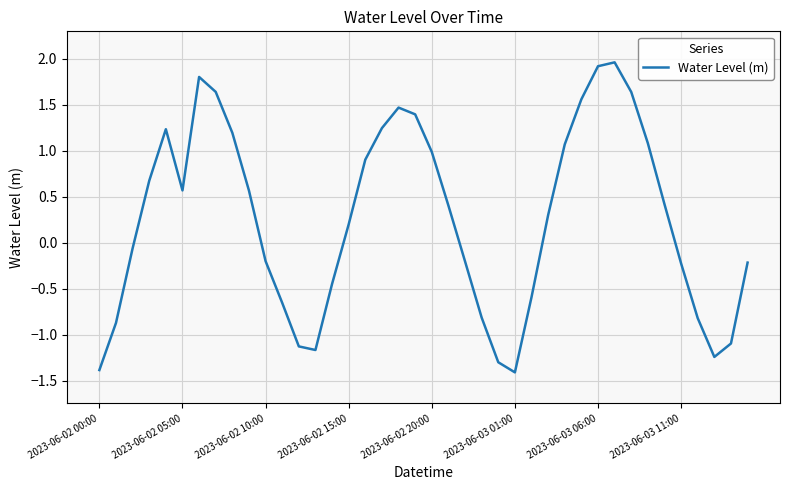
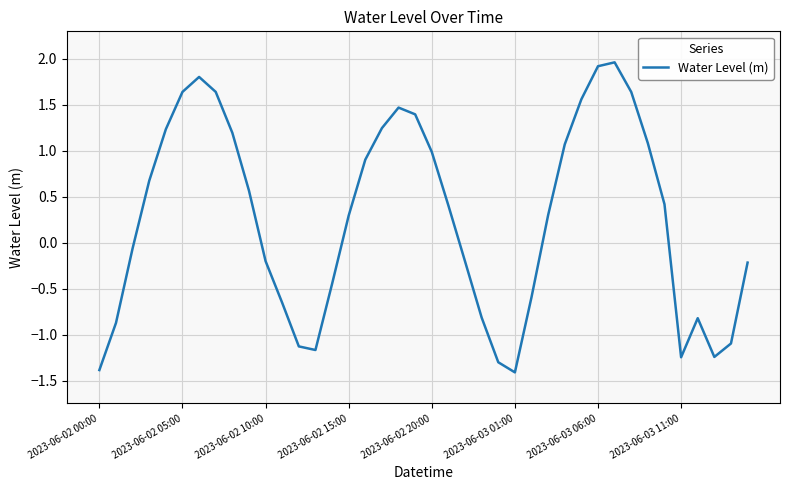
2023-06-02 05:00: 0.6 -> 1.6
2023-06-02 15:00: 0.2 -> 0.3
2023-06-03 11:00: -0.2 -> -1.2
